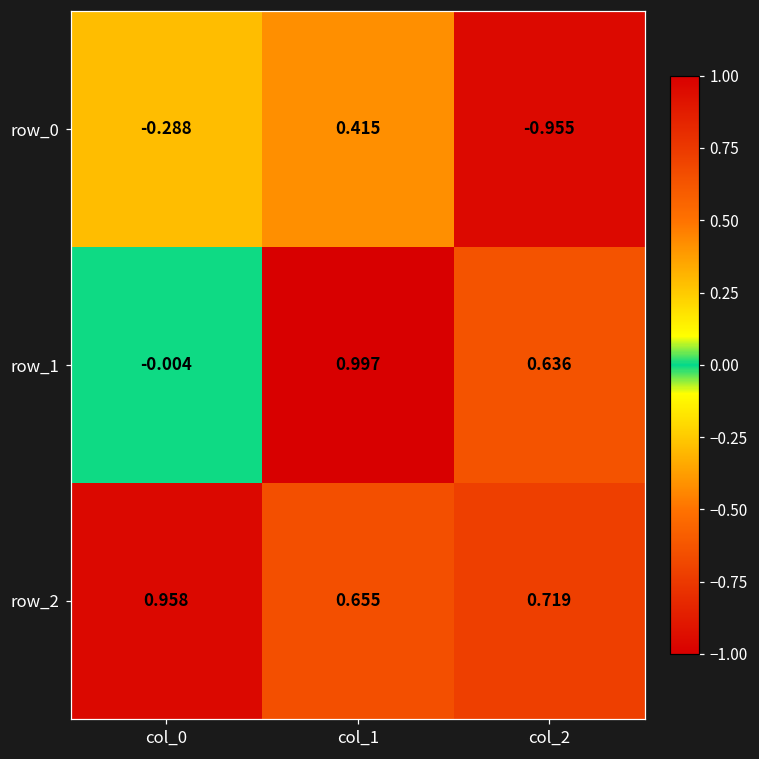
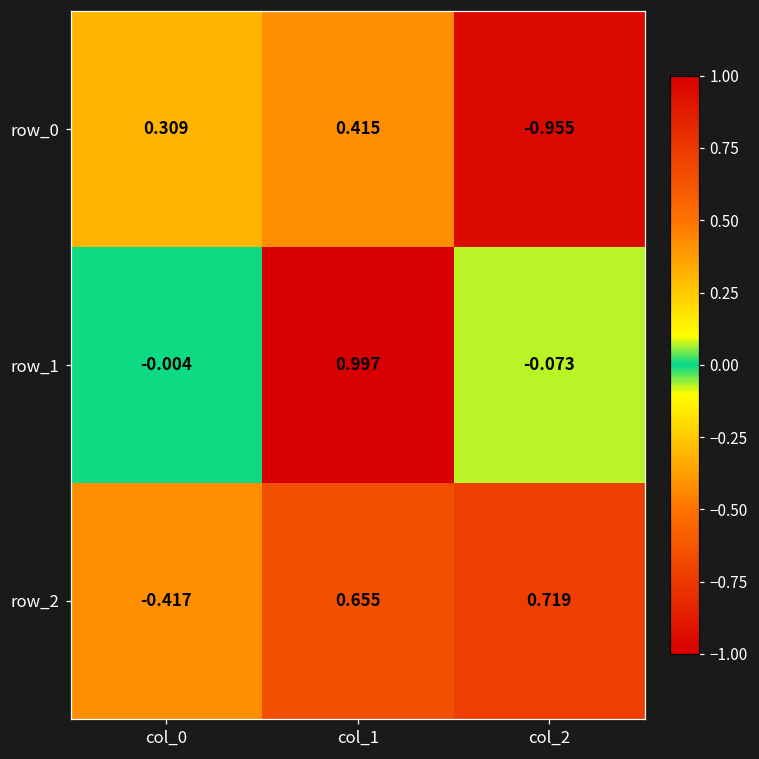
row_0, col_0: -0.288 -> 0.309
row_1, col_2: 0.636 -> -0.073
row_2, col_0: 0.958 -> -0.417
